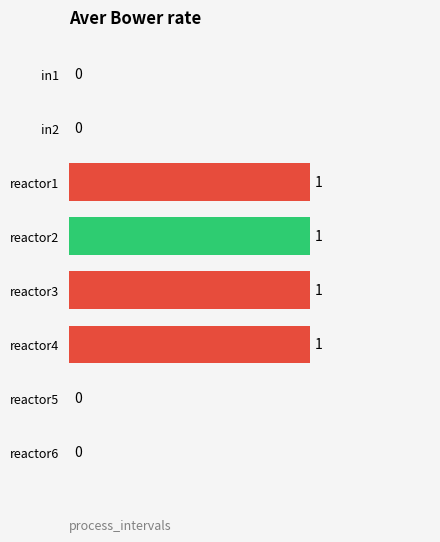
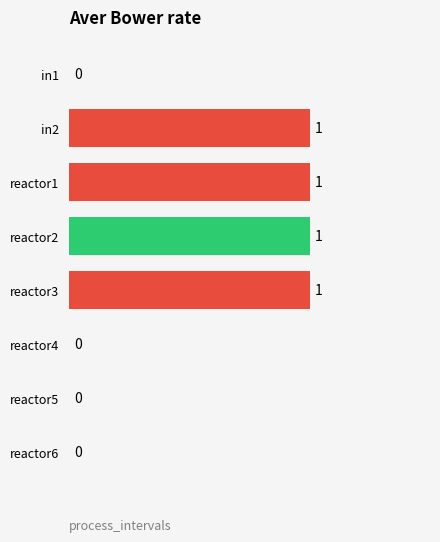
in2: 0 -> 1
reactor4: 1 -> 0
